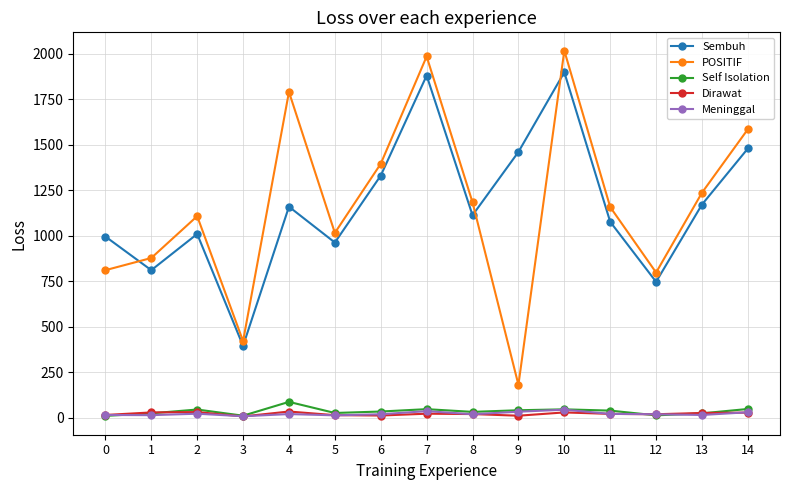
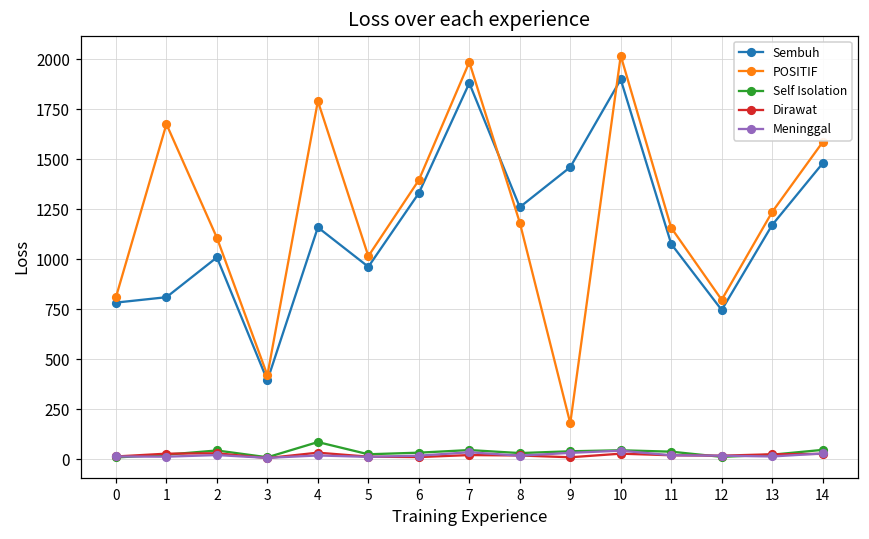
Sembuh, 0: 1000 -> 780
POSITIF, 1: 880 -> 1680
Sembuh, 8: 1110 -> 1260
